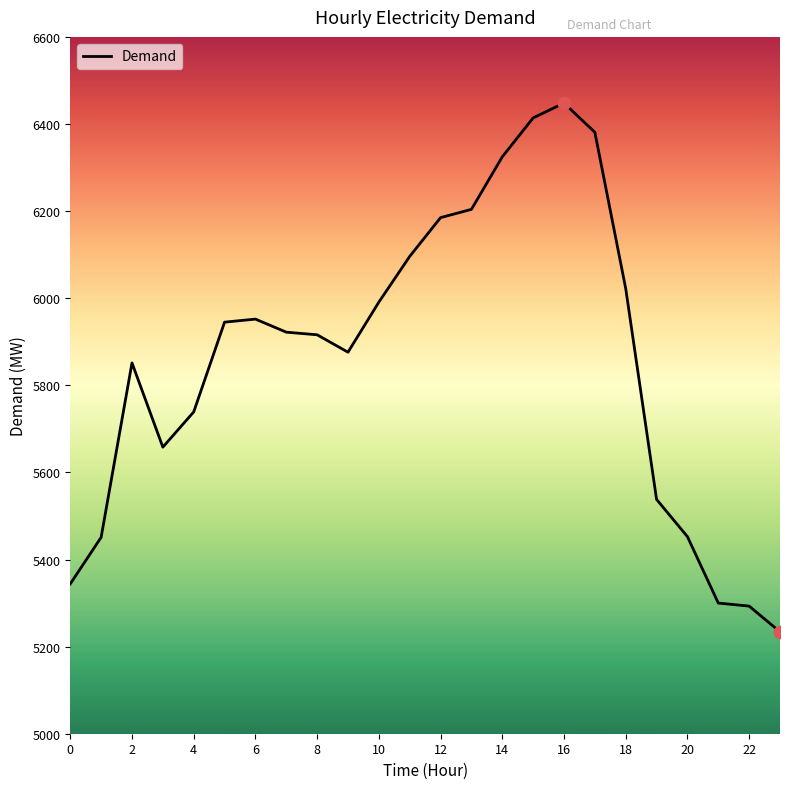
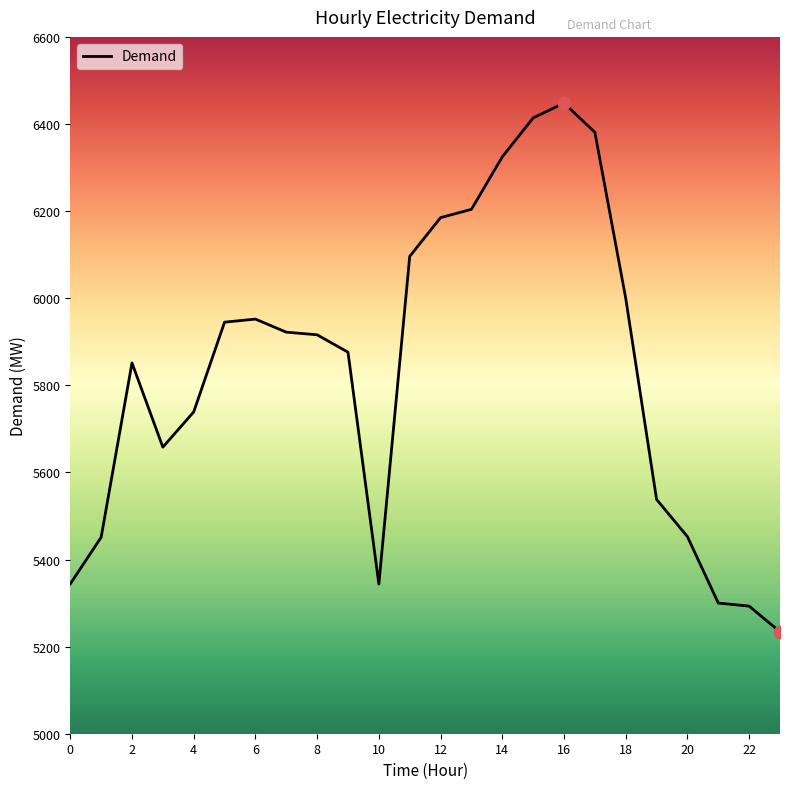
Demand, 10: 5990 -> 5340
Demand, 18: 6020 -> 6000
